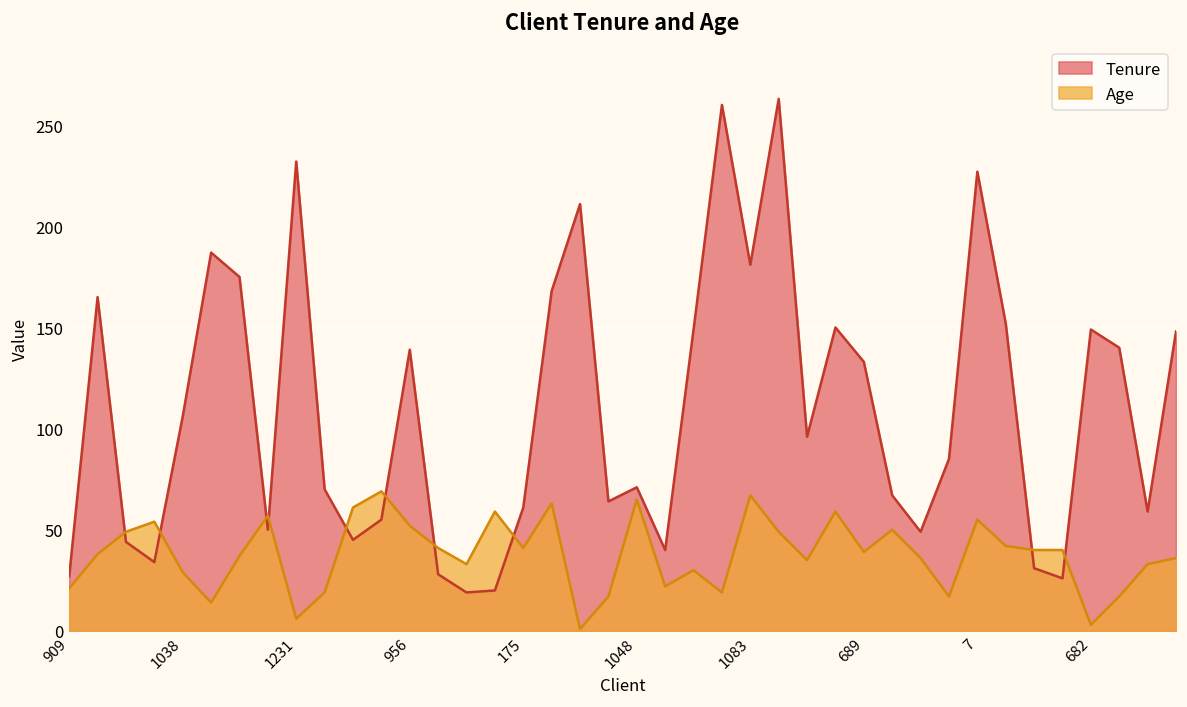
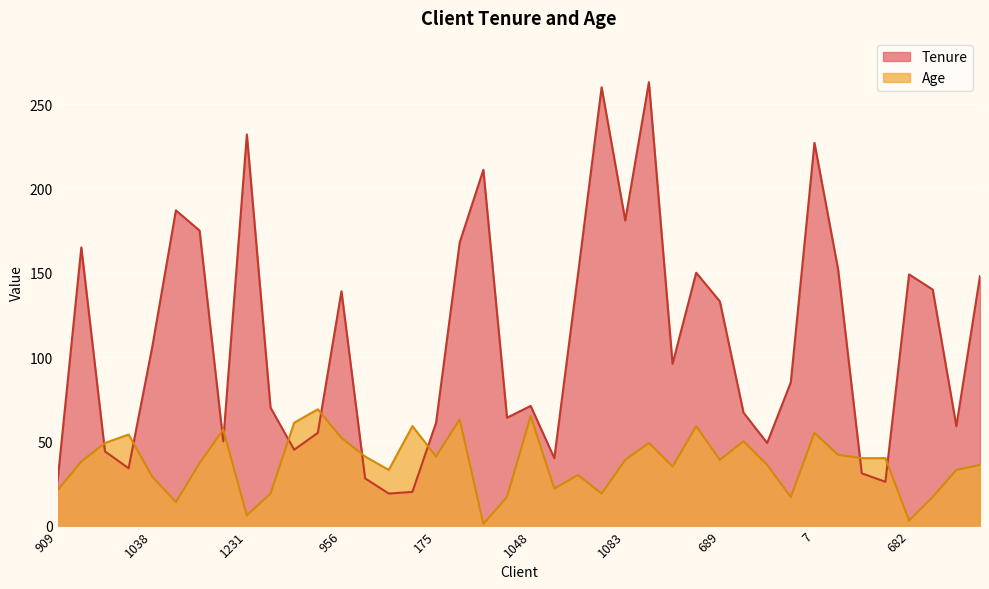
Age, 1083: 67 -> 39
